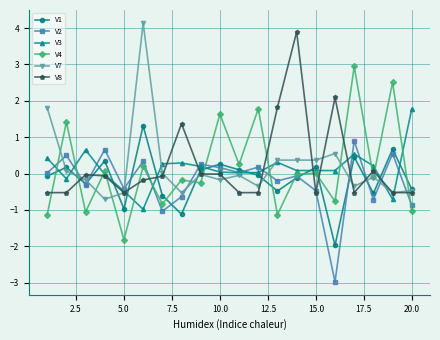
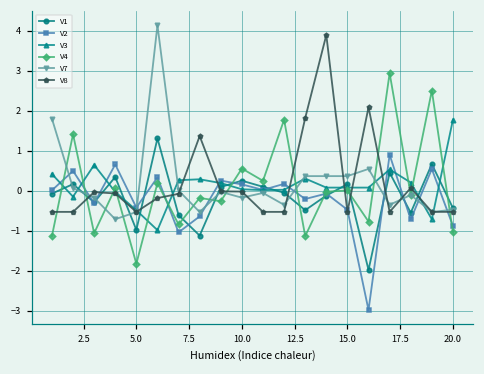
V4, 10.0: 1.6 -> 0.6
